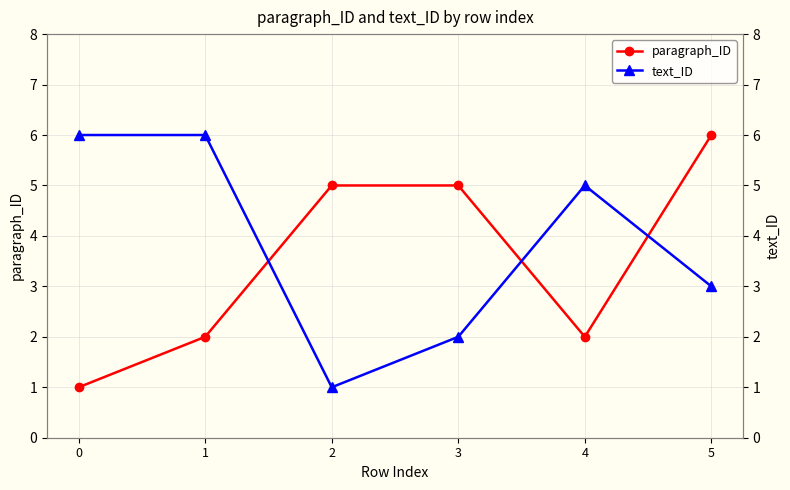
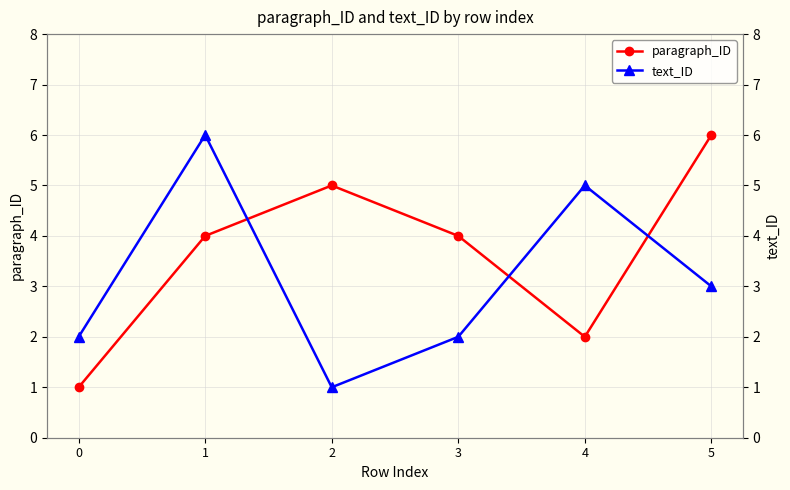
paragraph_ID, 1: 2 -> 4
paragraph_ID, 3: 5 -> 4
text_ID, 0: 6 -> 2
